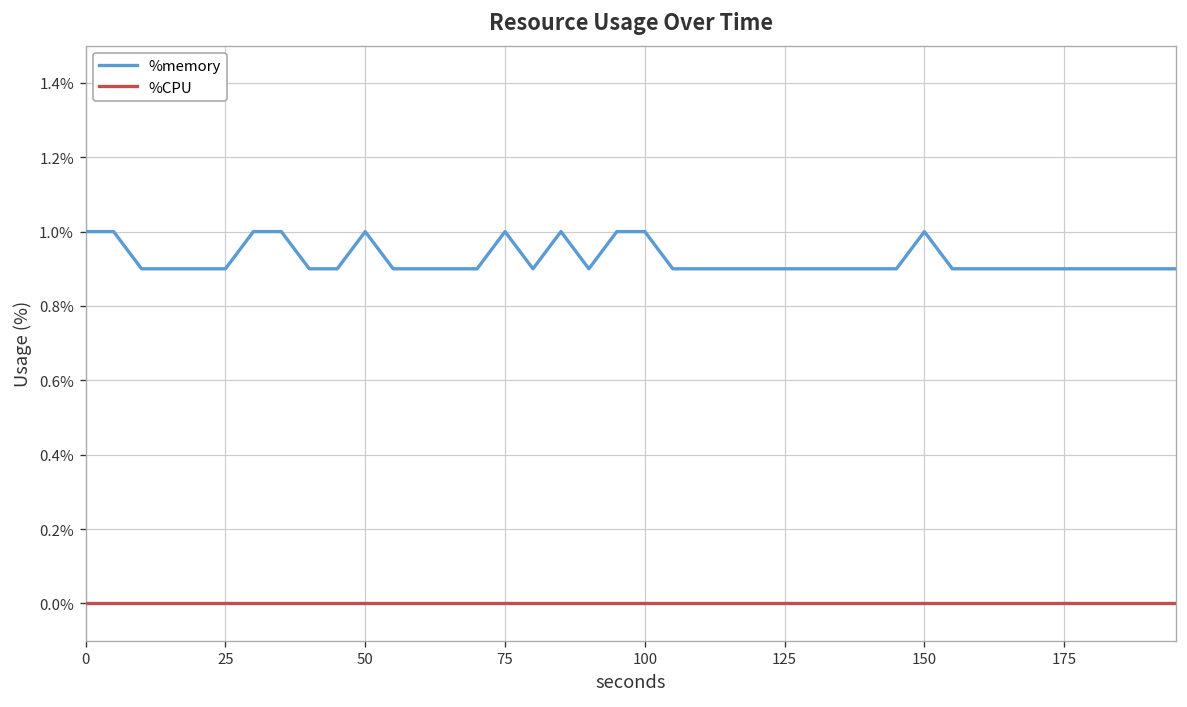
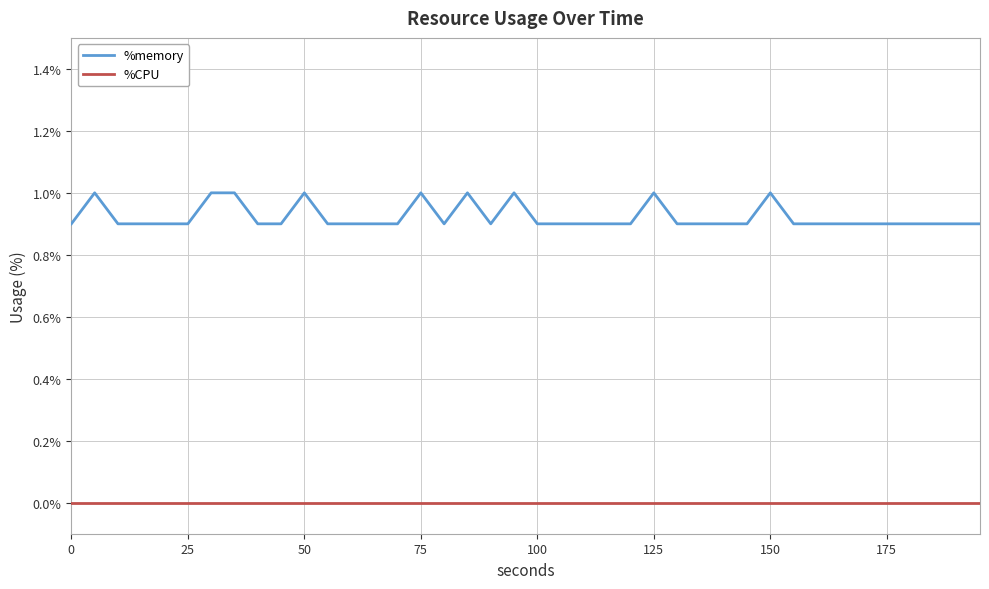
%memory, 0: 1.0% -> 0.9%
%memory, 100: 1.0% -> 0.9%
%memory, 125: 0.9% -> 1.0%
